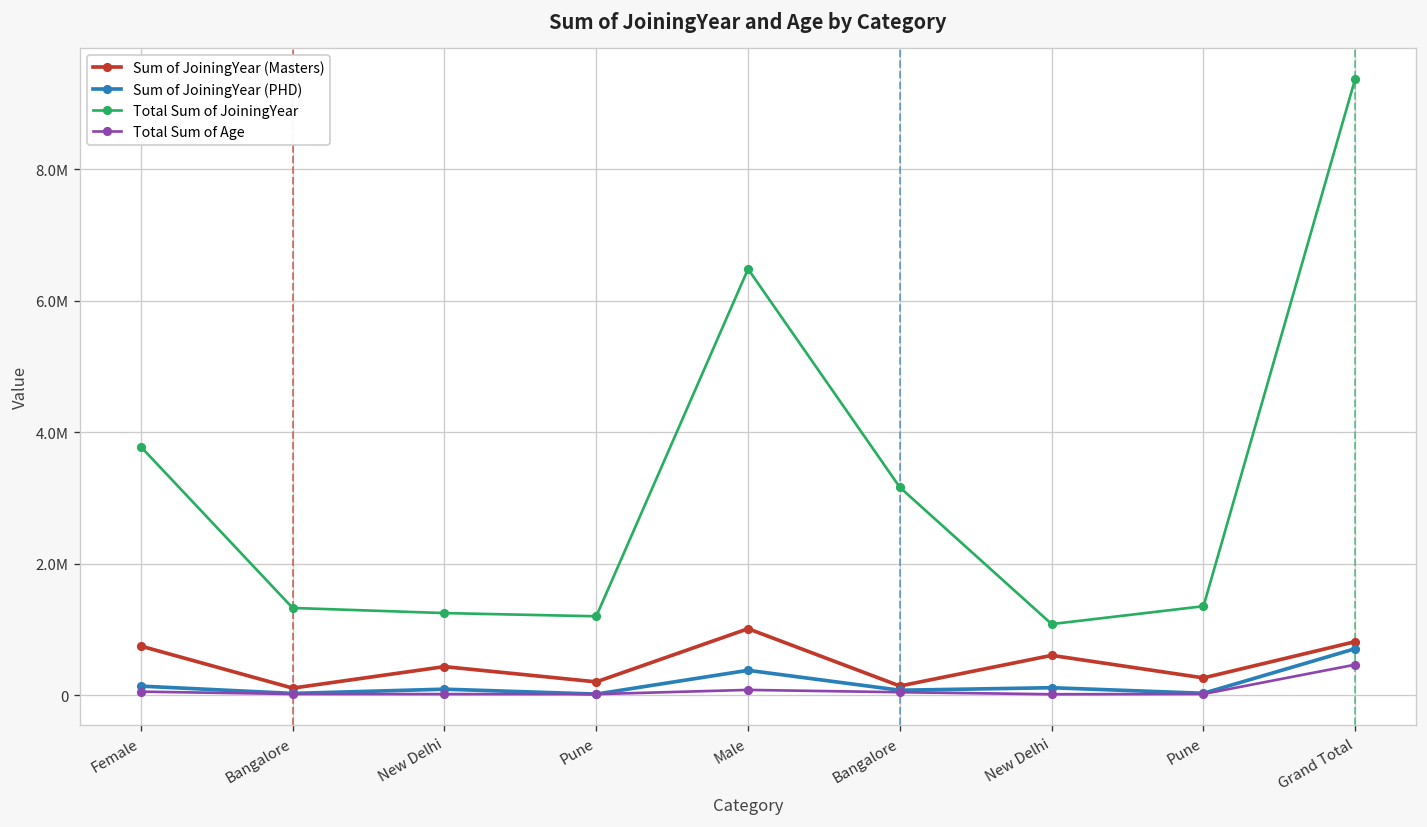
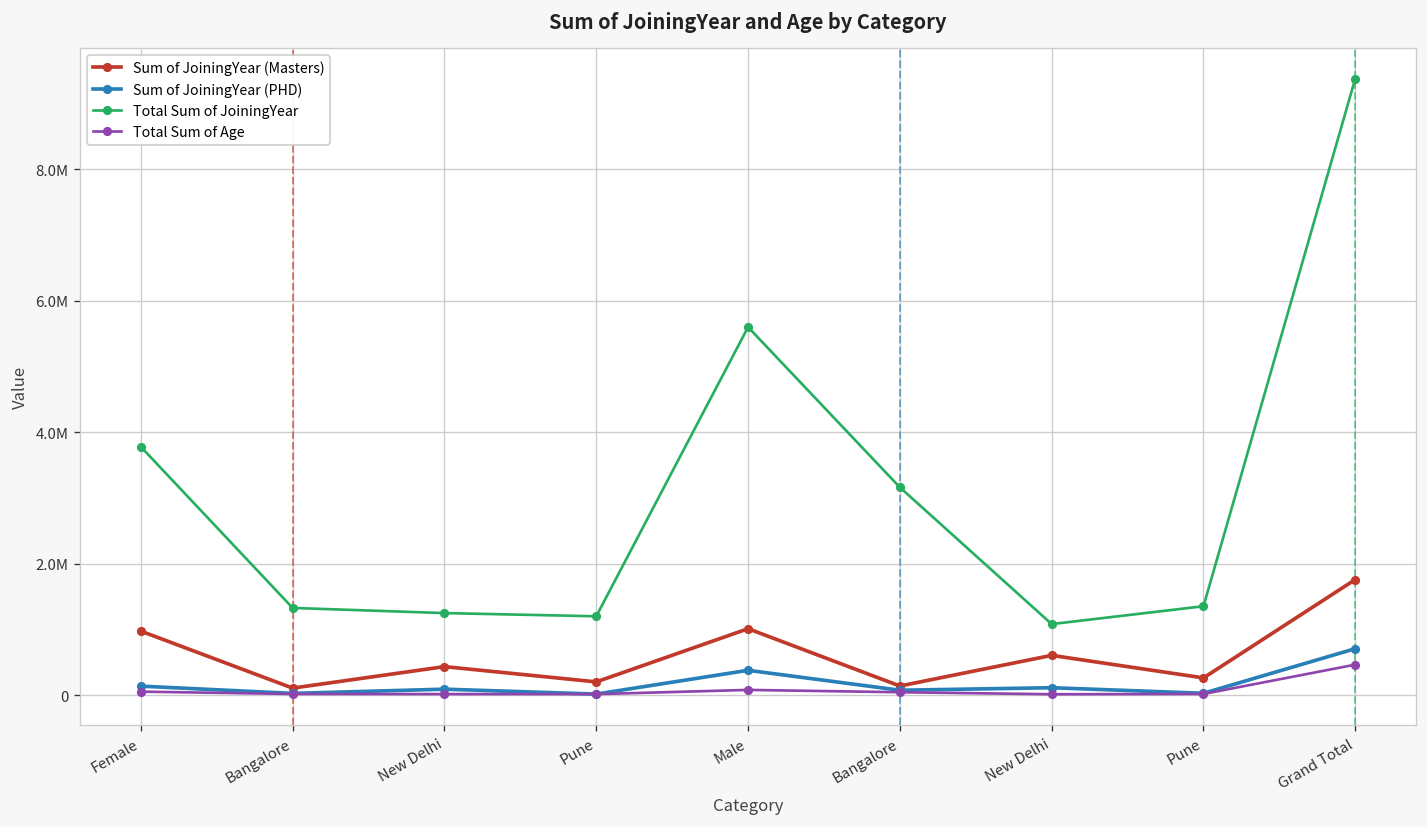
Sum of JoiningYear (Masters), Female: 700000 -> 1000000
Total Sum of JoiningYear, Male: 6500000 -> 5600000
Sum of JoiningYear (Masters), Grand Total: 800000 -> 1800000
